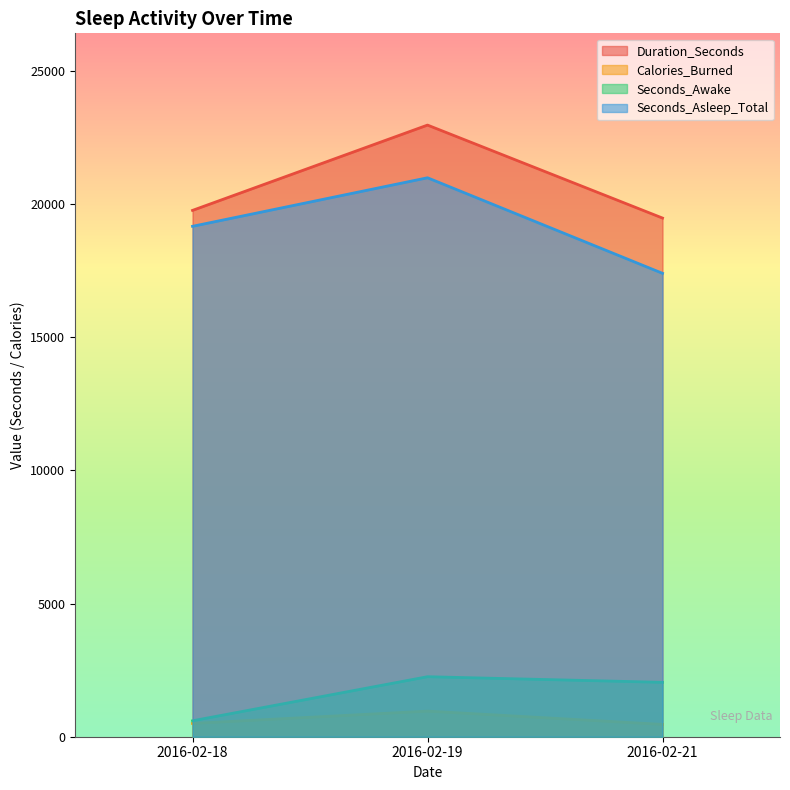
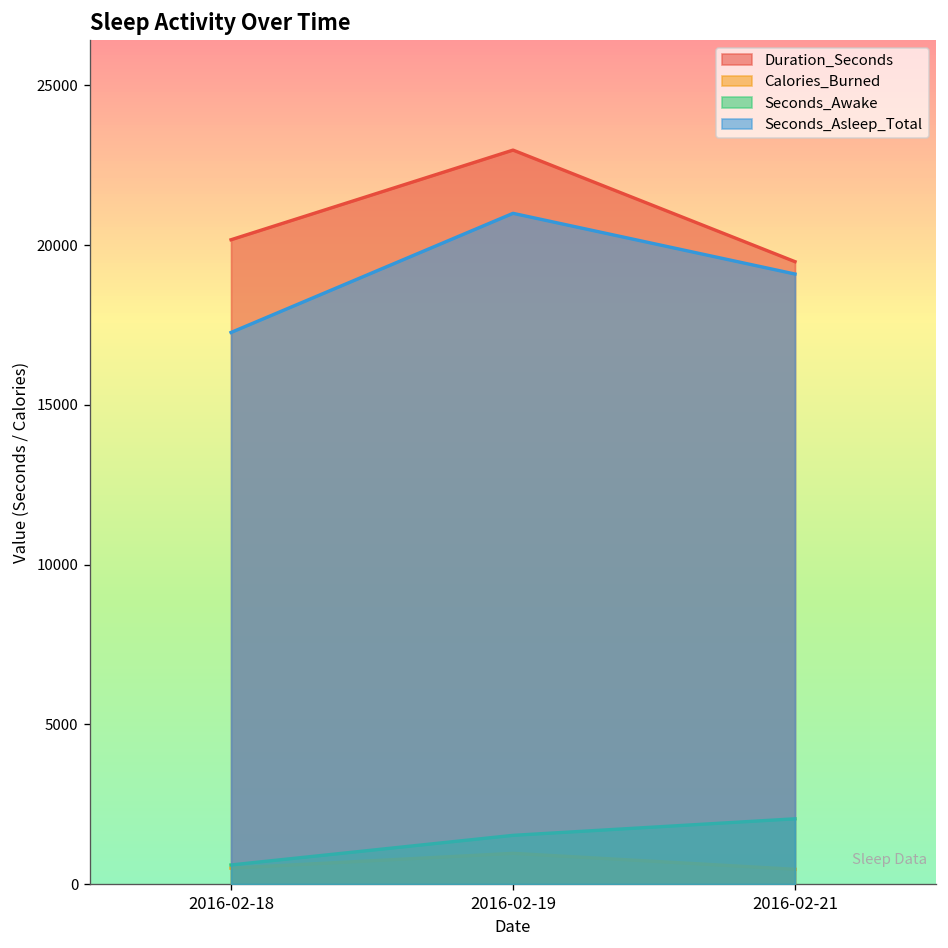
Duration_Seconds, 2016-02-18: 19800 -> 20200
Seconds_Asleep_Total, 2016-02-18: 19200 -> 17300
Seconds_Awake, 2016-02-19: 2300 -> 1500
Seconds_Asleep_Total, 2016-02-21: 17400 -> 19100
